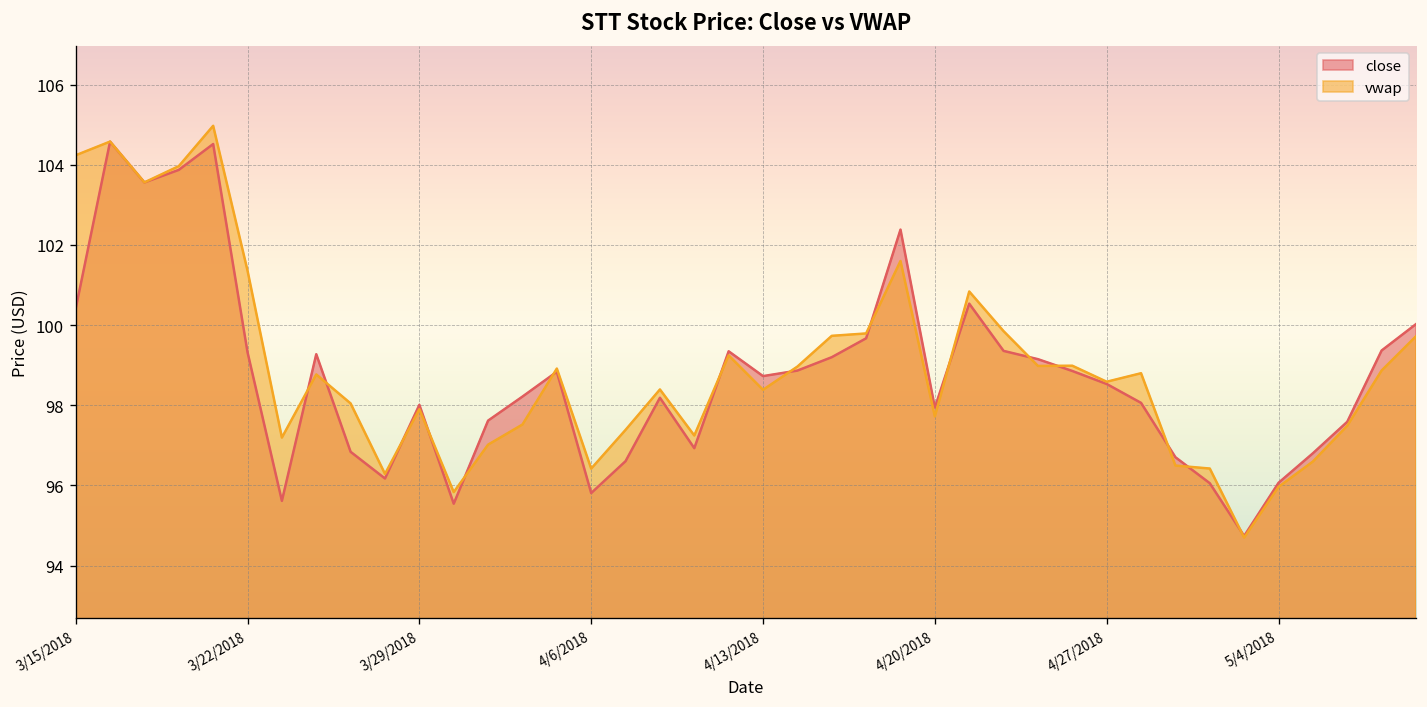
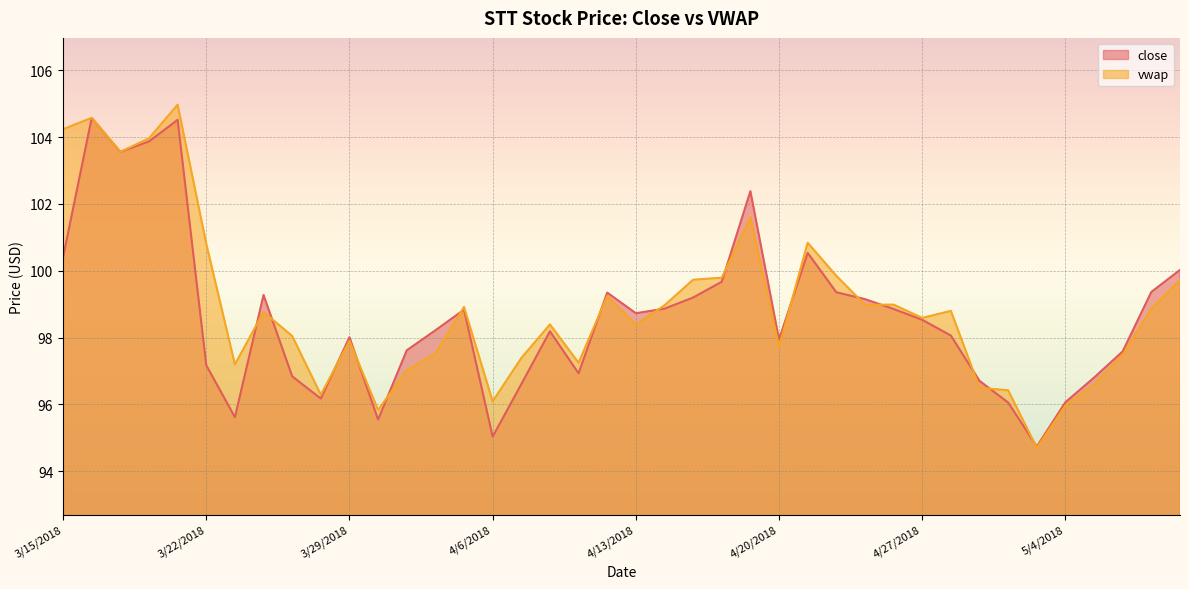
close, 3/22/2018: 99.3 -> 97.2
vwap, 3/22/2018: 101.4 -> 100.8
close, 4/6/2018: 95.8 -> 95.0
vwap, 4/6/2018: 96.4 -> 96.1
